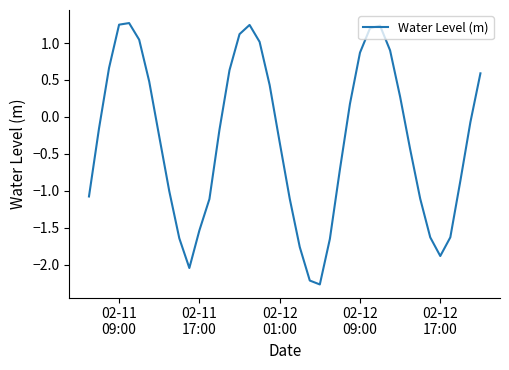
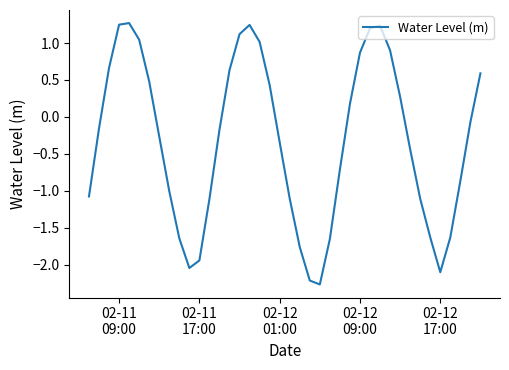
02-11 17:00: -1.5 -> -1.9
02-12 17:00: -1.9 -> -2.1
